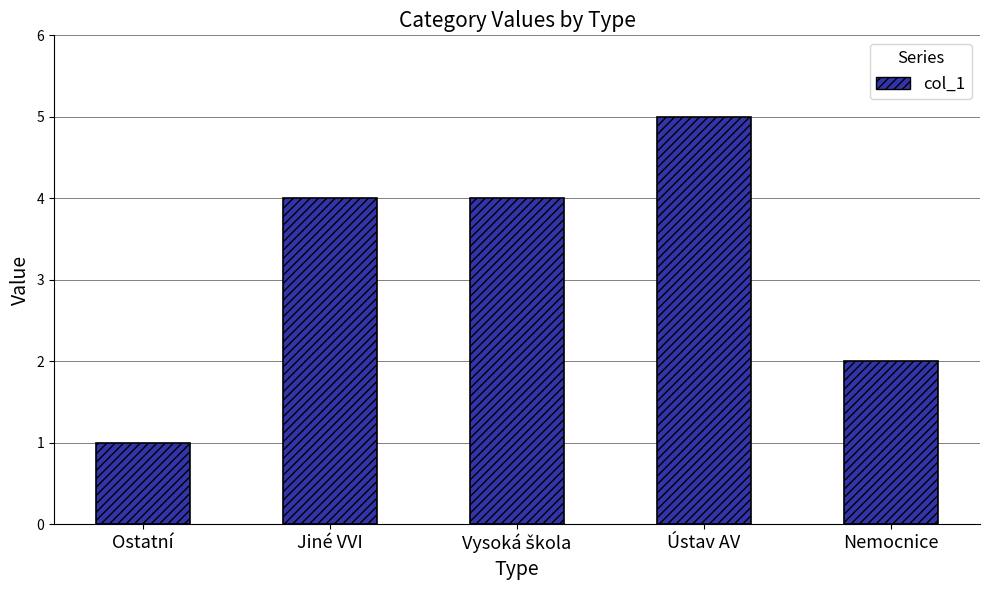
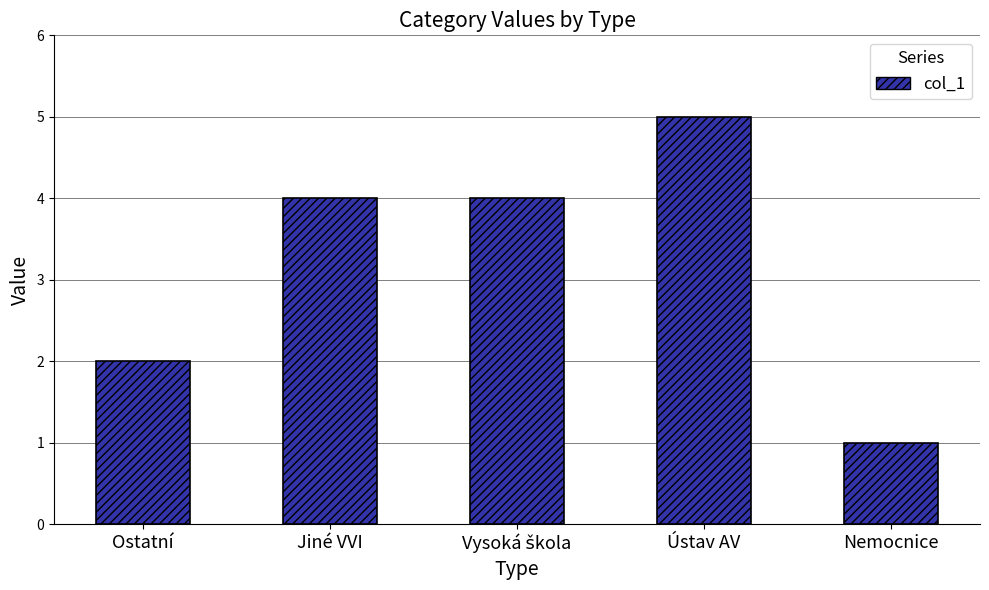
Ostatní: 1 -> 2
Nemocnice: 2 -> 1
